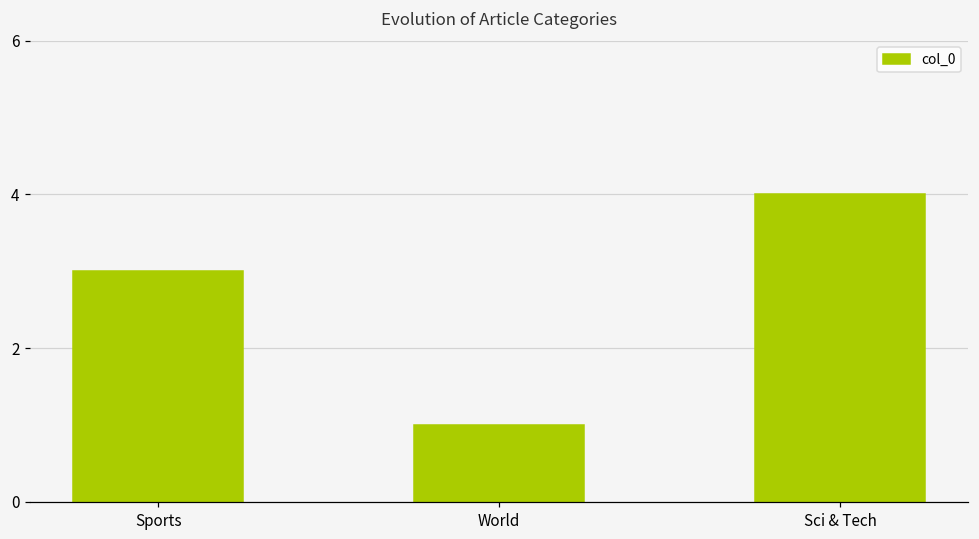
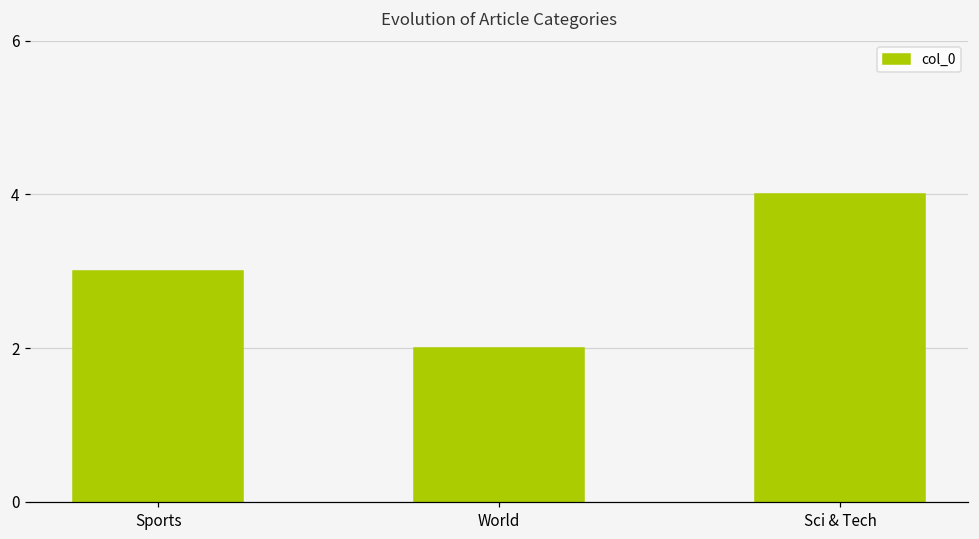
World: 1 -> 2
